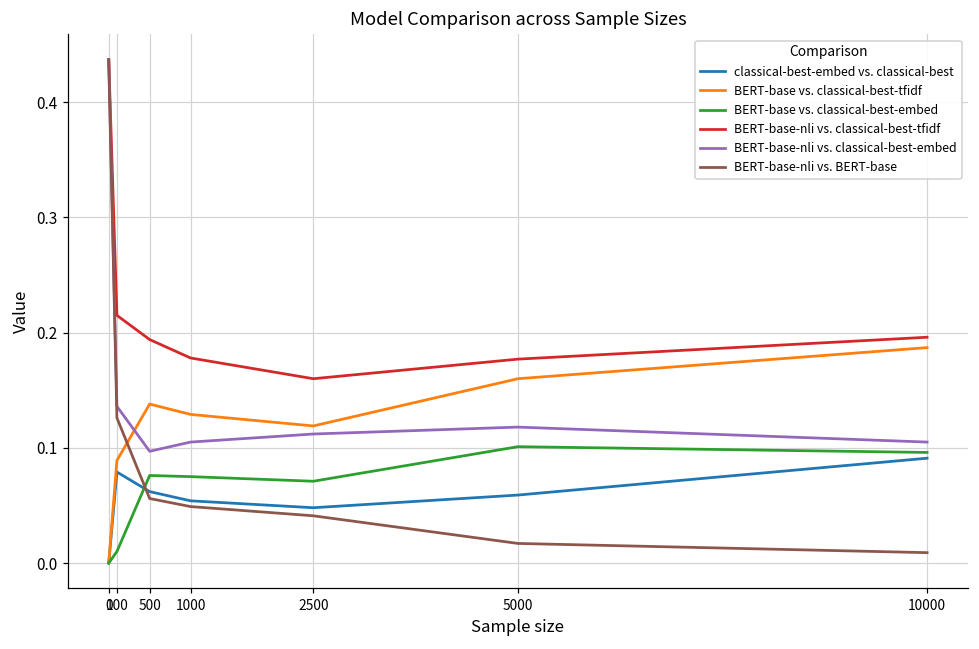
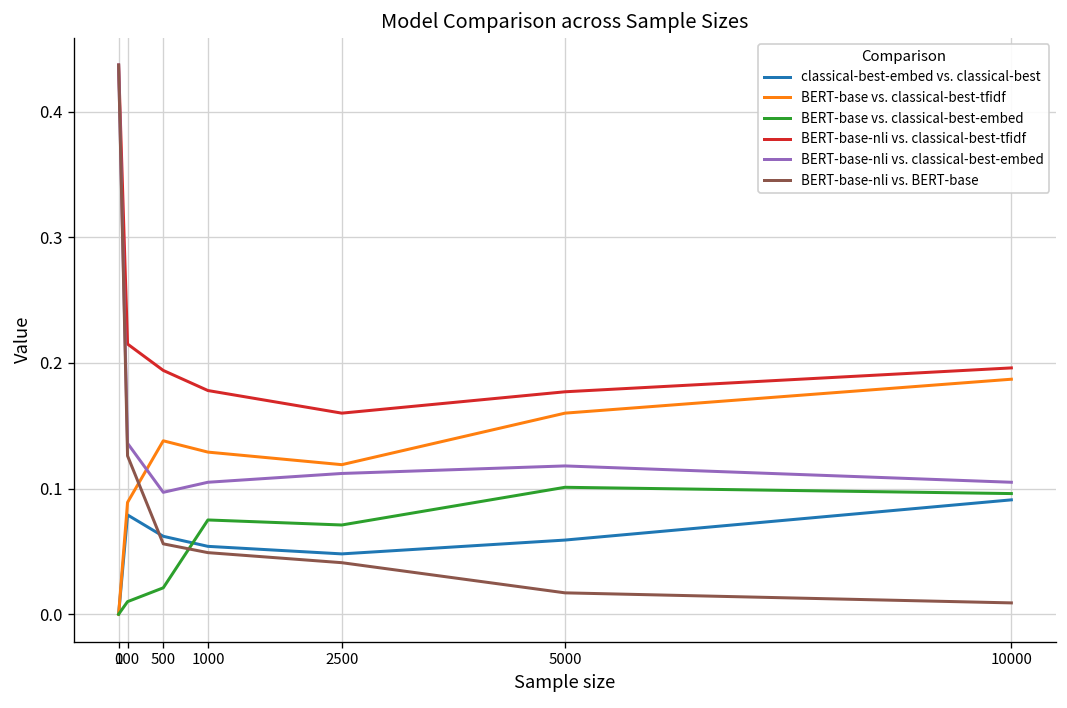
BERT-base vs. classical-best-embed, 500: 0.076 -> 0.021
